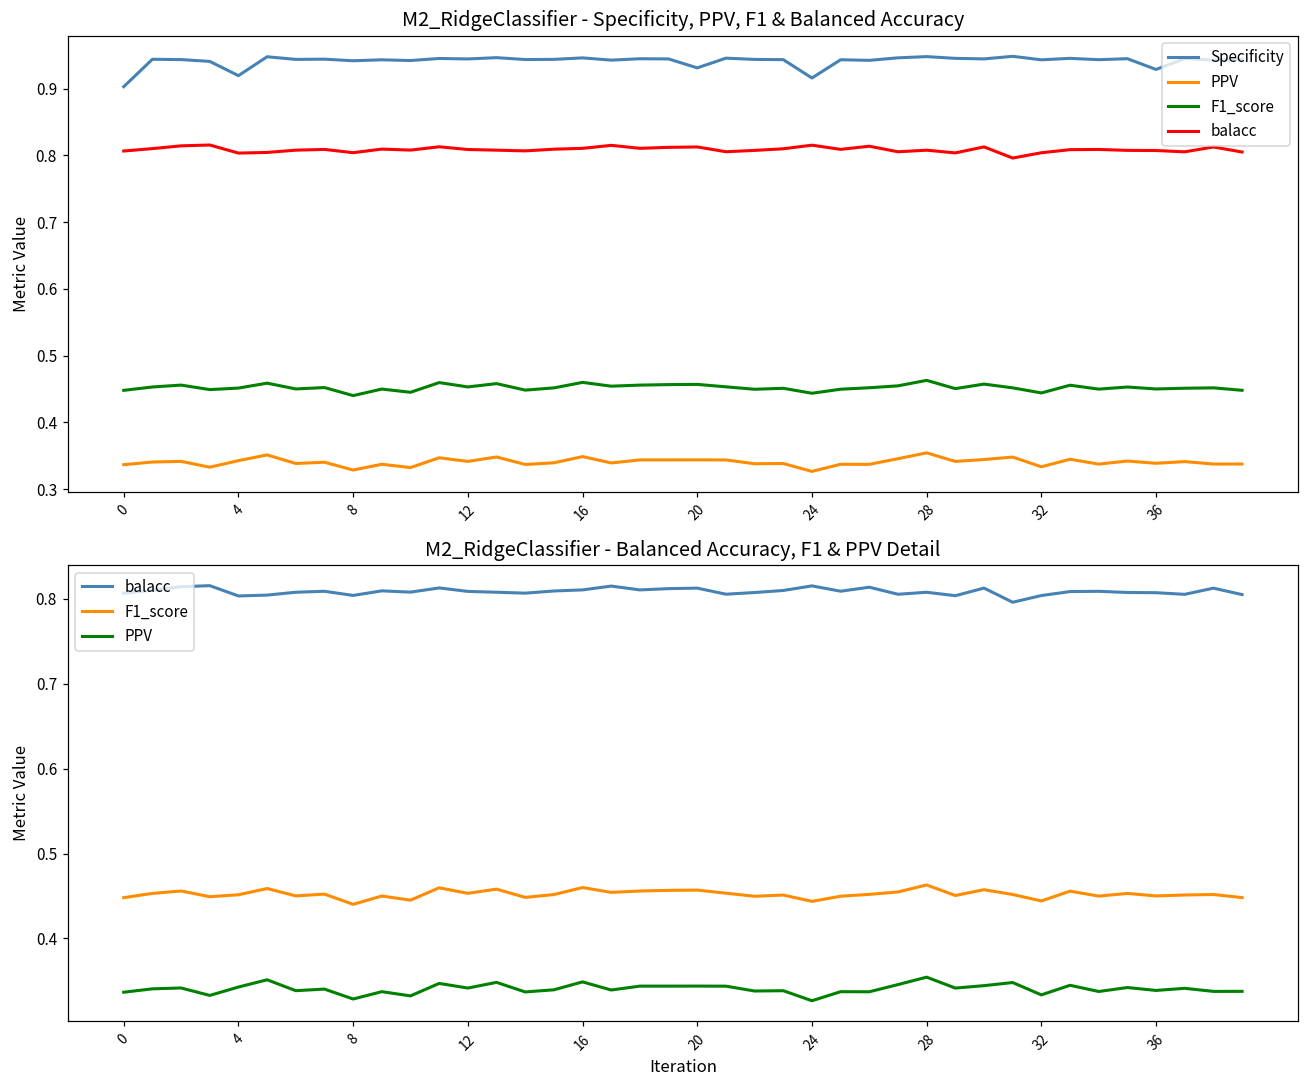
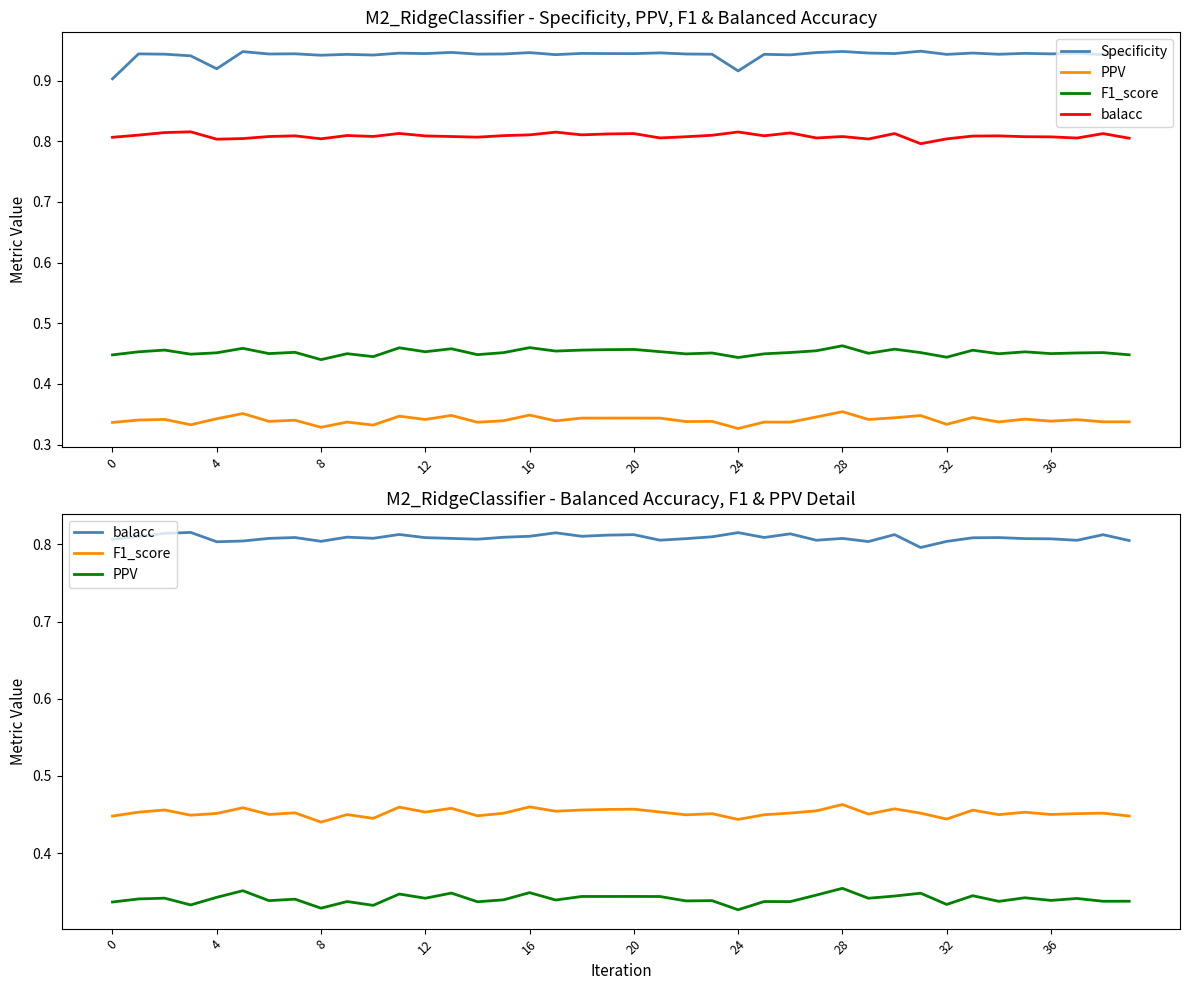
M2_RidgeClassifier - Specificity, PPV, F1 & Balanced Accuracy, Specificity, 20: 0.93 -> 0.94
M2_RidgeClassifier - Specificity, PPV, F1 & Balanced Accuracy, Specificity, 36: 0.93 -> 0.94
